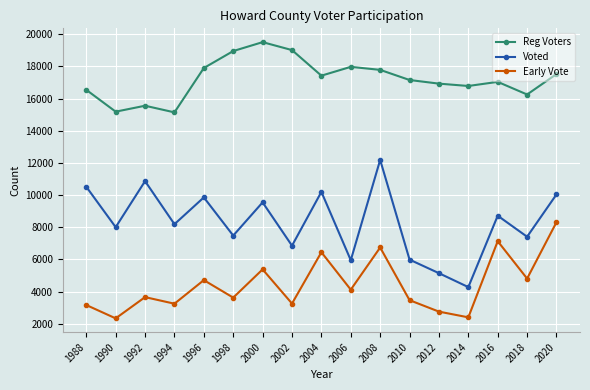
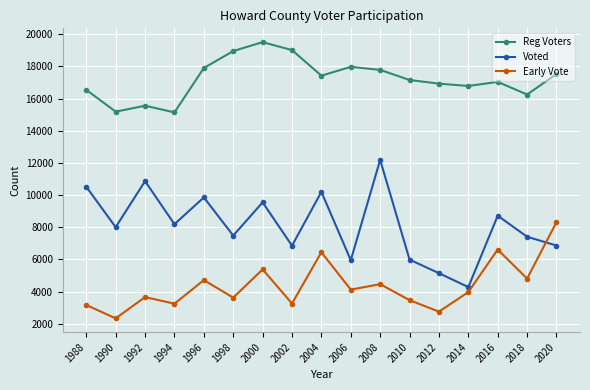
Early Vote, 2008: 6700 -> 4500
Early Vote, 2014: 2400 -> 4000
Early Vote, 2016: 7100 -> 6600
Voted, 2020: 10000 -> 6900
